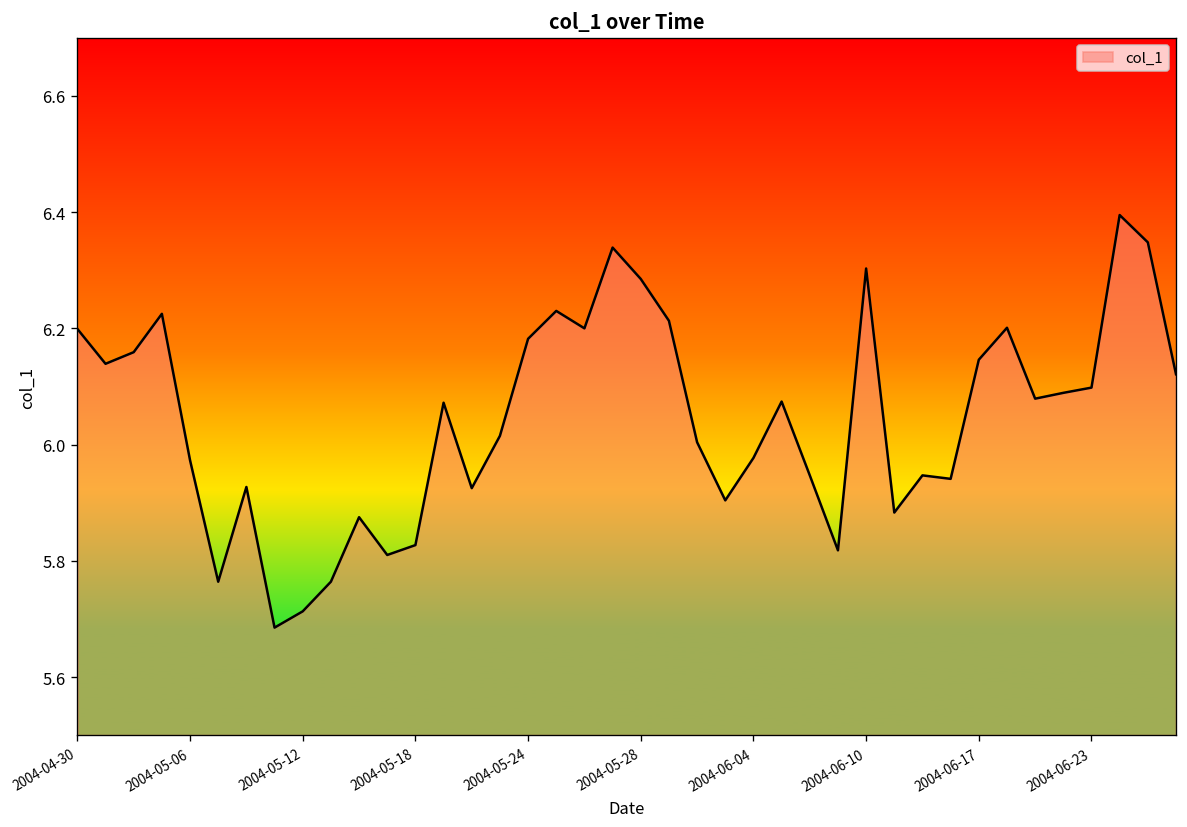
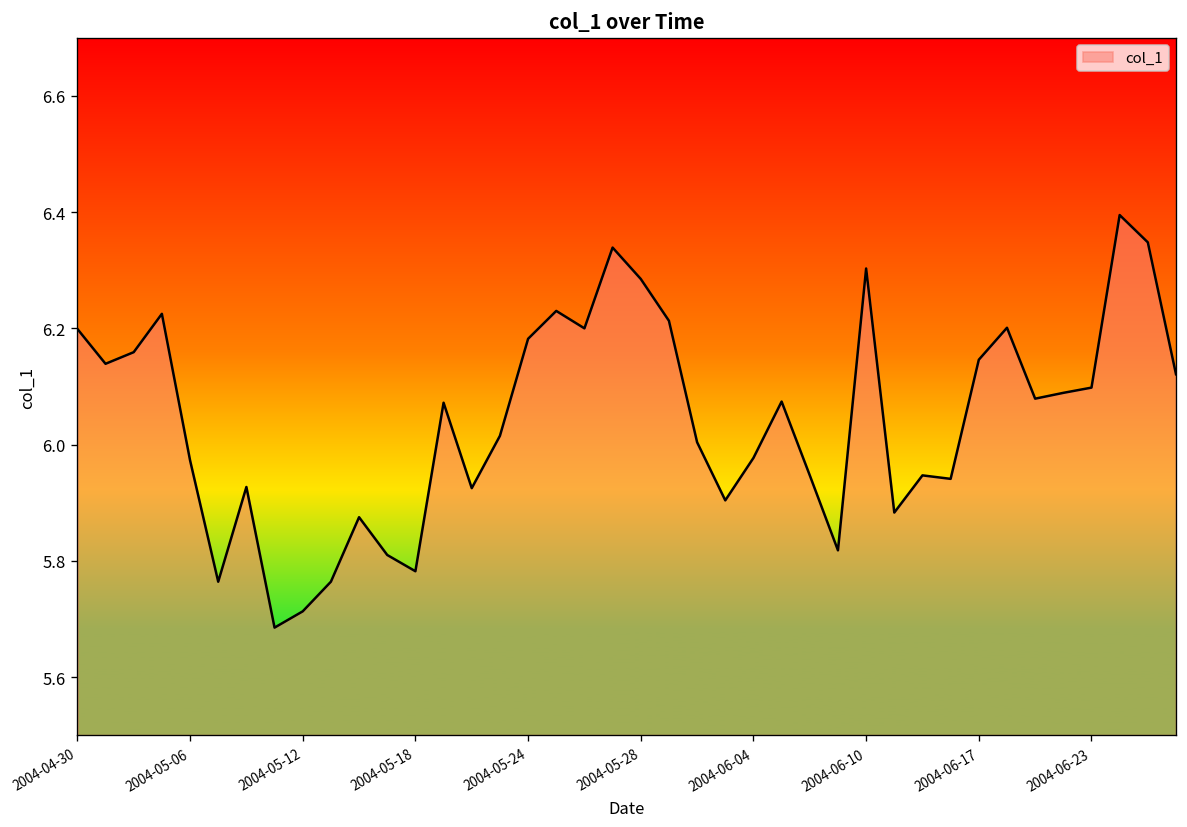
2004-05-18: 5.83 -> 5.78
